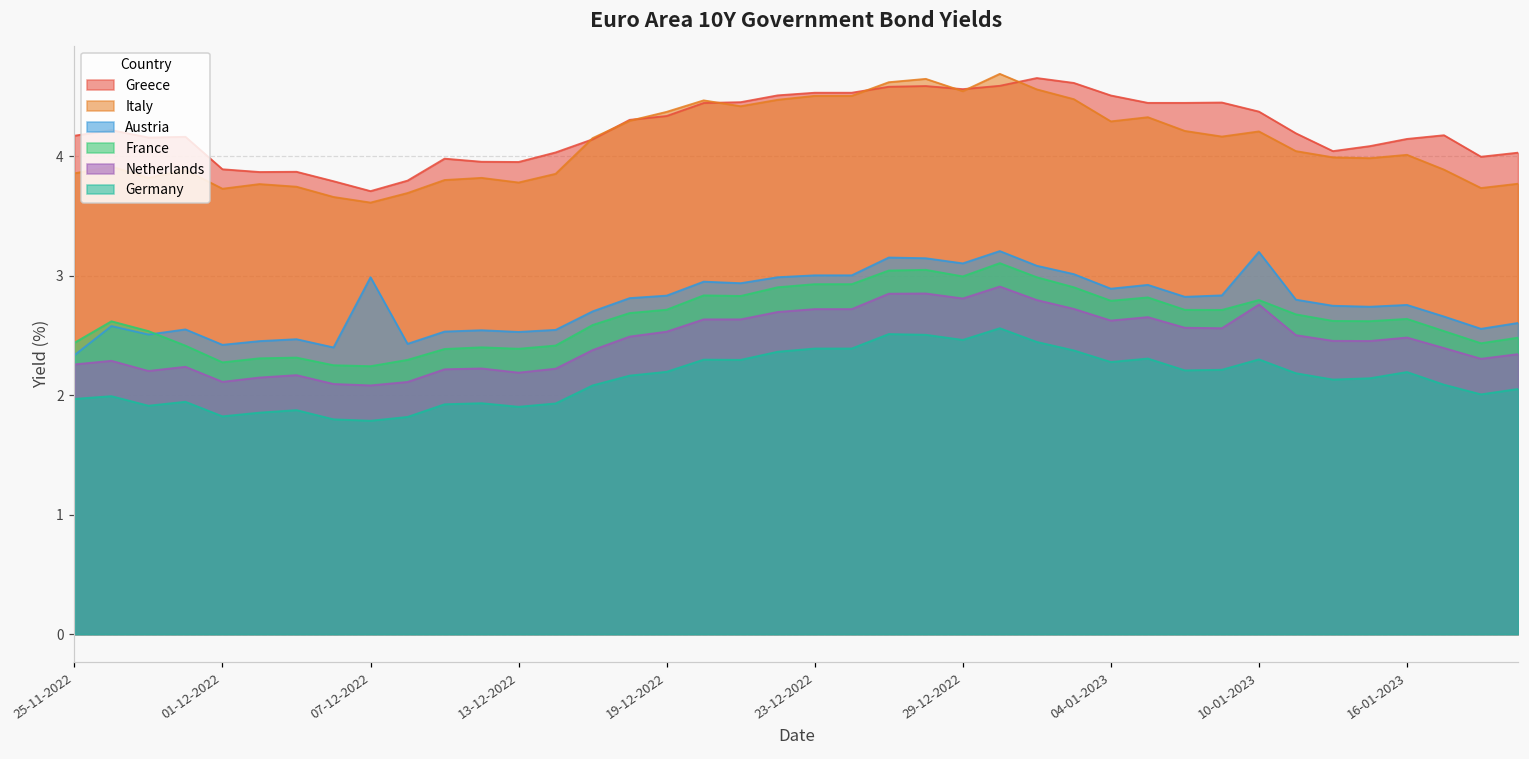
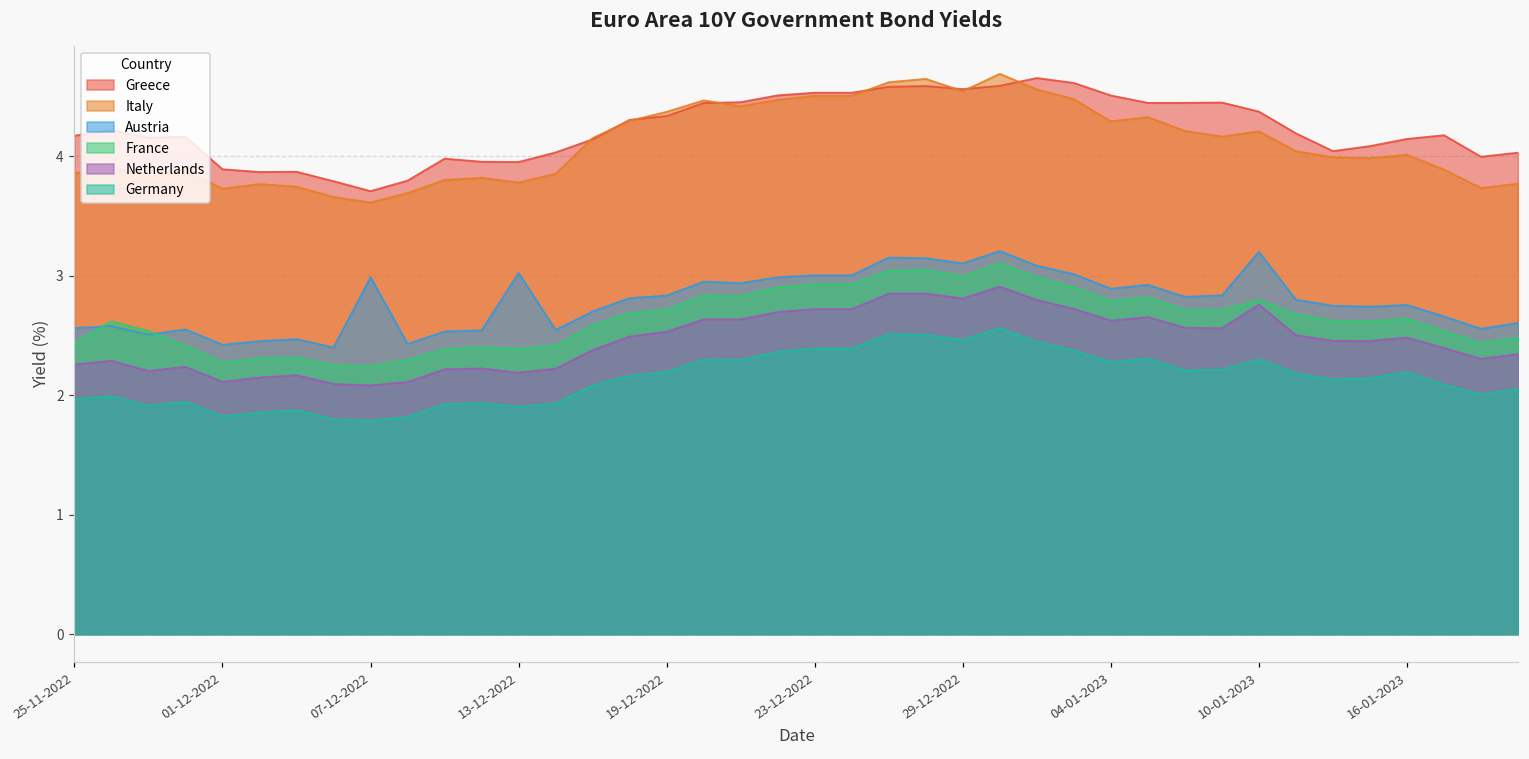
Austria, 25-11-2022: 2.34 -> 2.56
Austria, 13-12-2022: 2.53 -> 3.02
